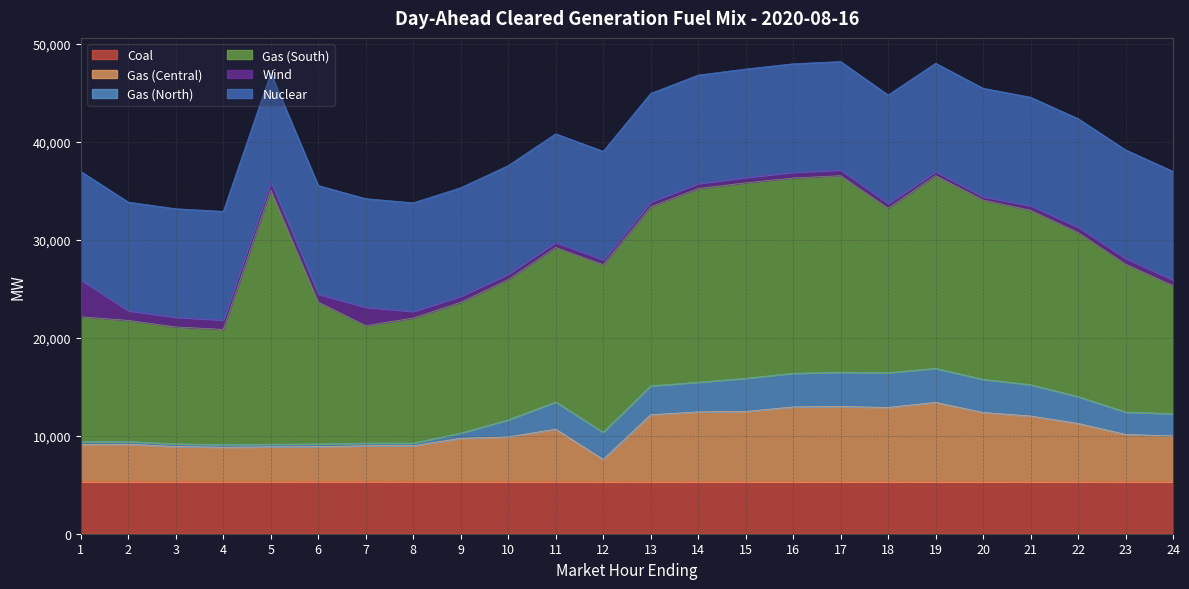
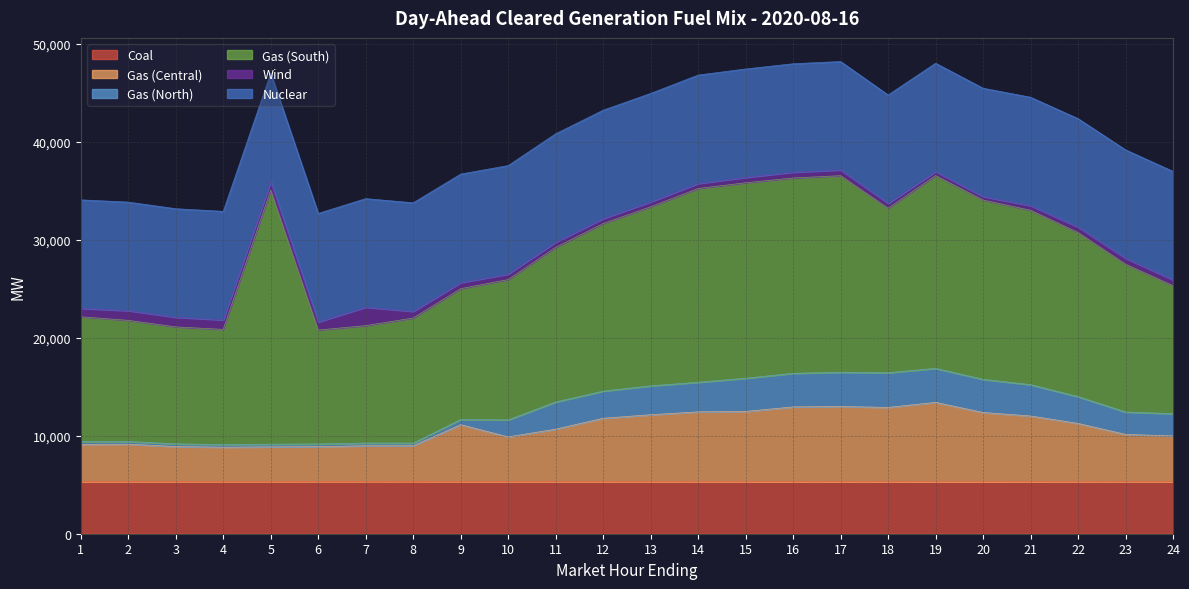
Wind, 1: 4,000 -> 1,000
Gas (South), 6: 14,000 -> 12,000
Gas (Central), 9: 4,000 -> 6,000
Gas (Central), 12: 2,000 -> 6,000
